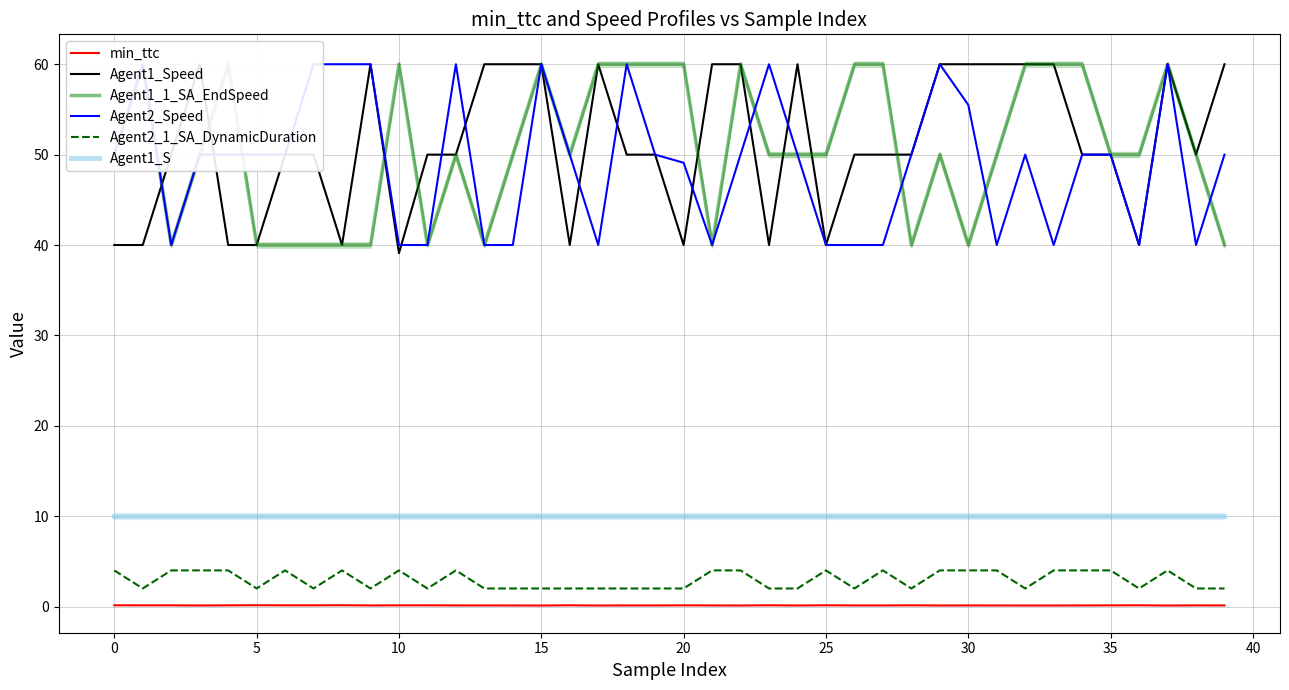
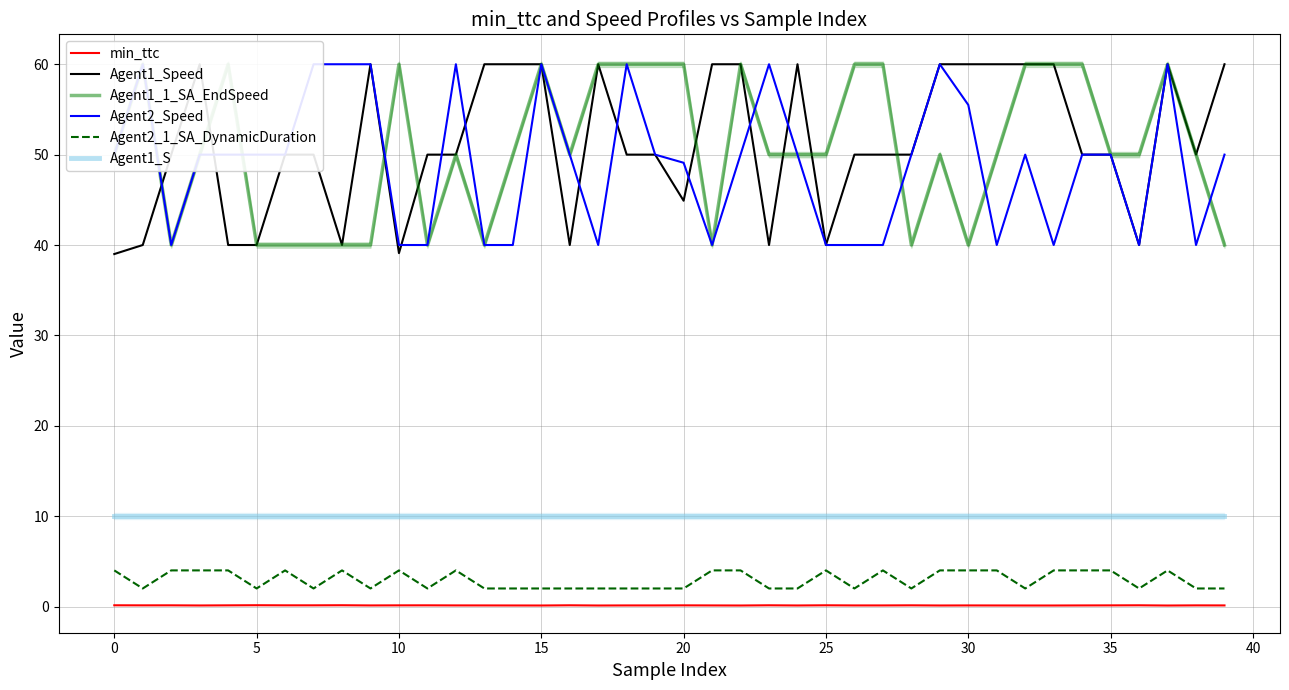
Agent1_Speed, 0: 40 -> 39
Agent1_Speed, 20: 40 -> 45
